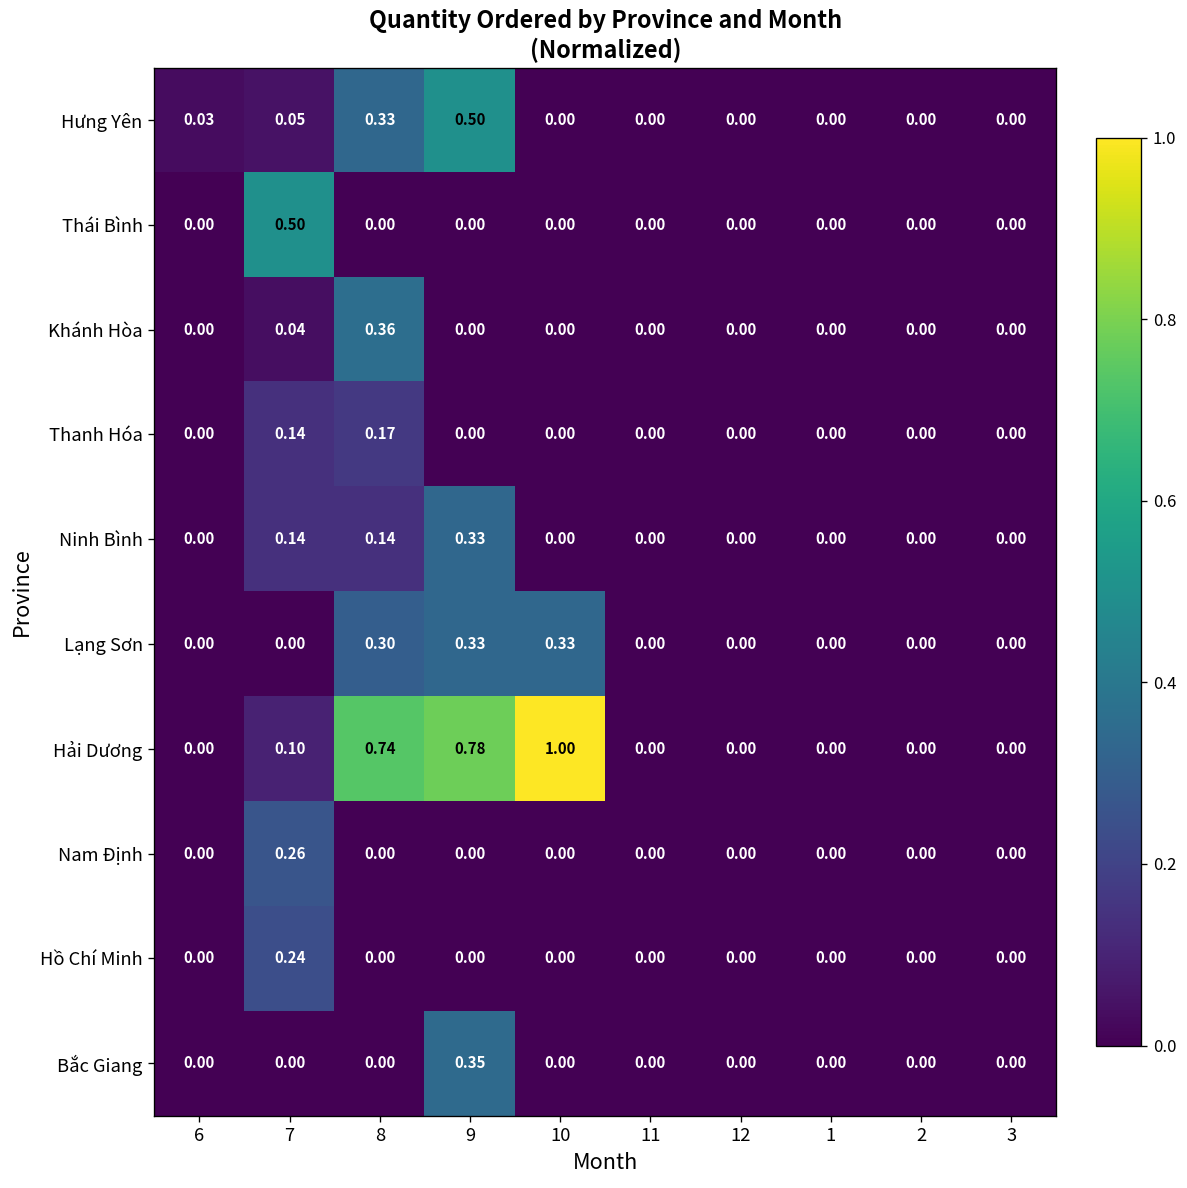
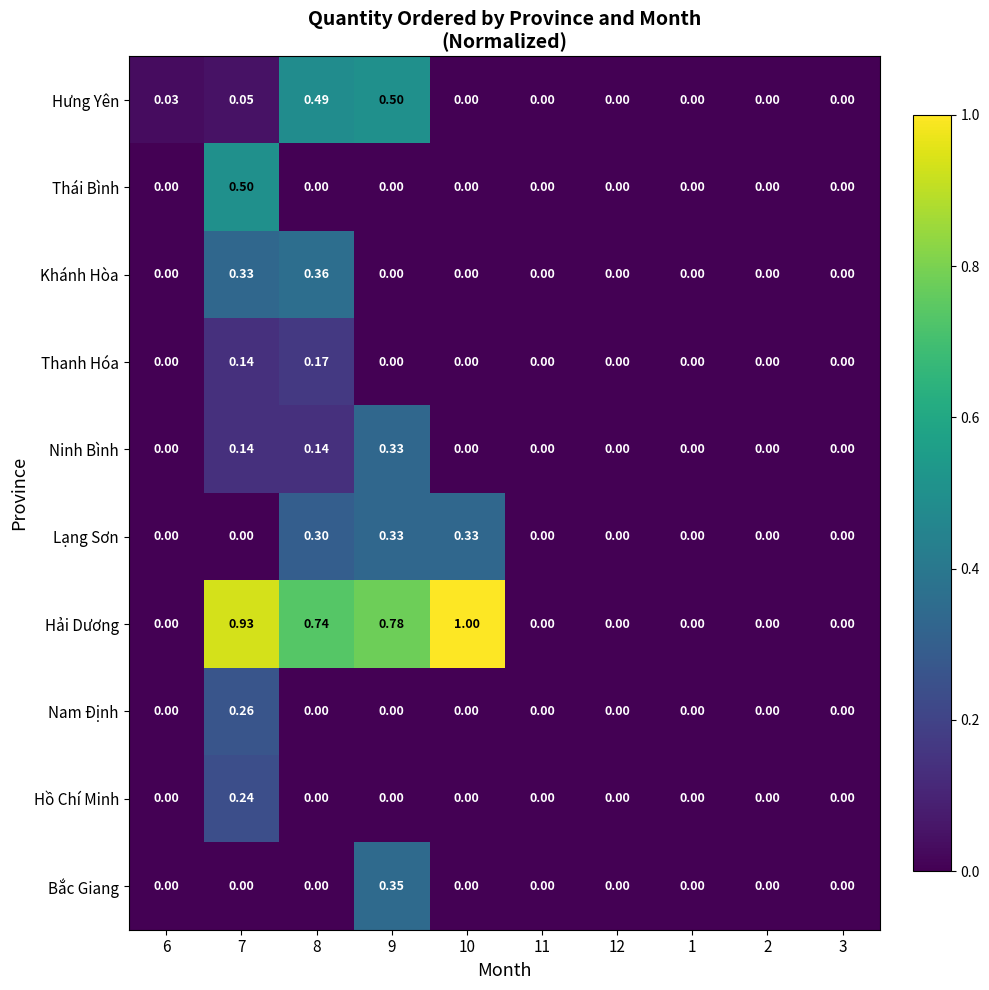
Hưng Yên, 8: 0.33 -> 0.49
Khánh Hòa, 7: 0.04 -> 0.33
Hải Dương, 7: 0.10 -> 0.93
